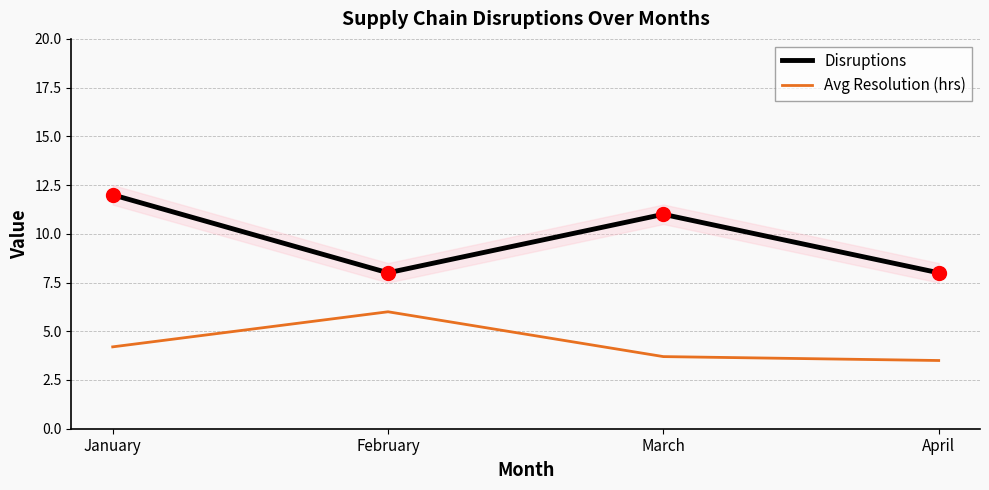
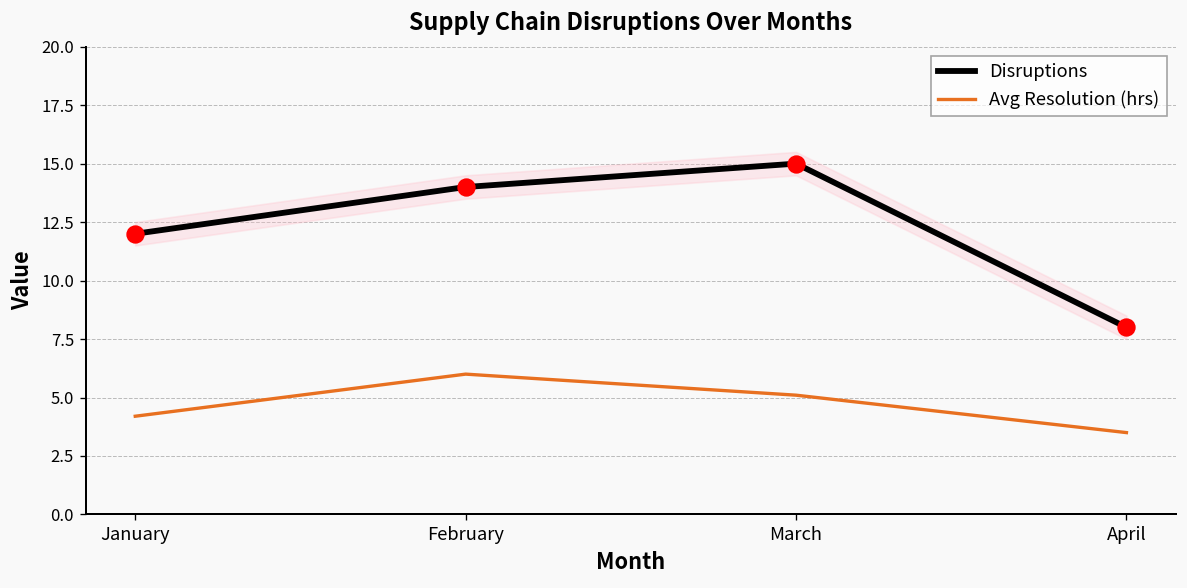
Disruptions, February: 8 -> 14
Disruptions, March: 11 -> 15
Avg Resolution (hrs), March: 3.7 -> 5.1
